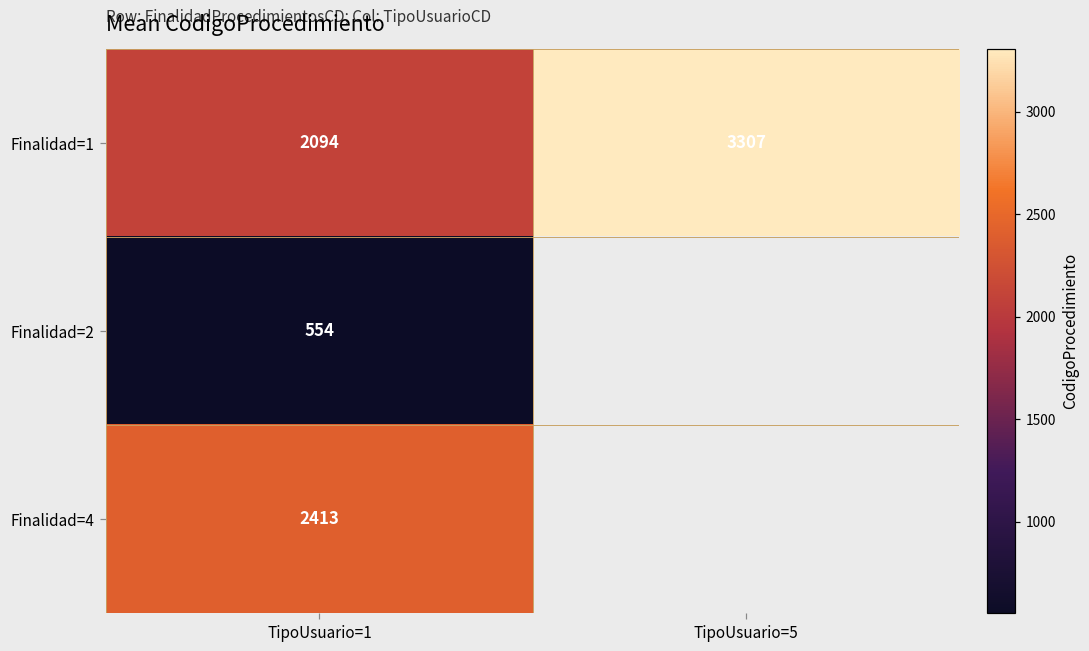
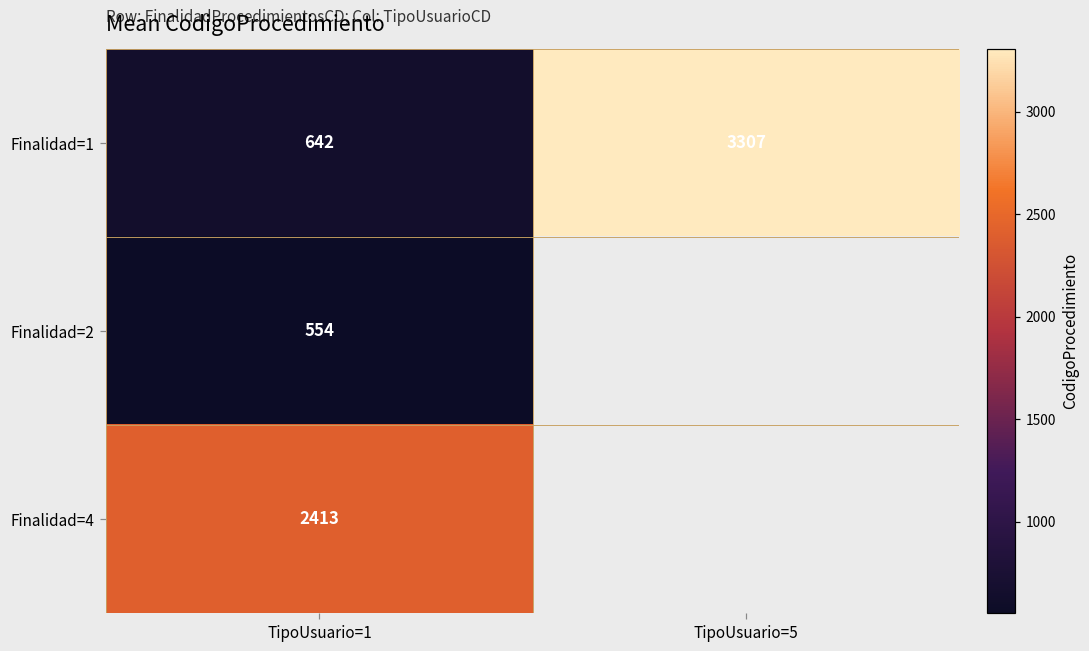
Finalidad=1, TipoUsuario=1: 2094 -> 642
